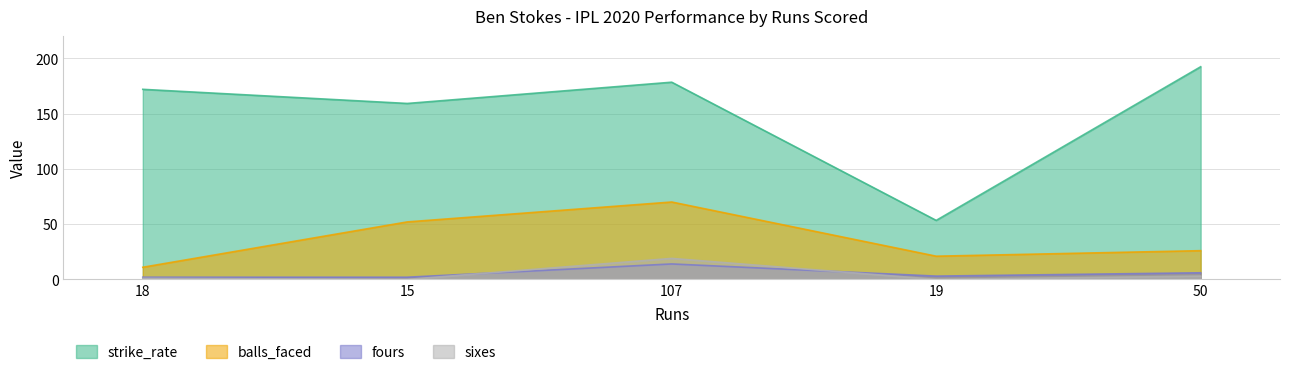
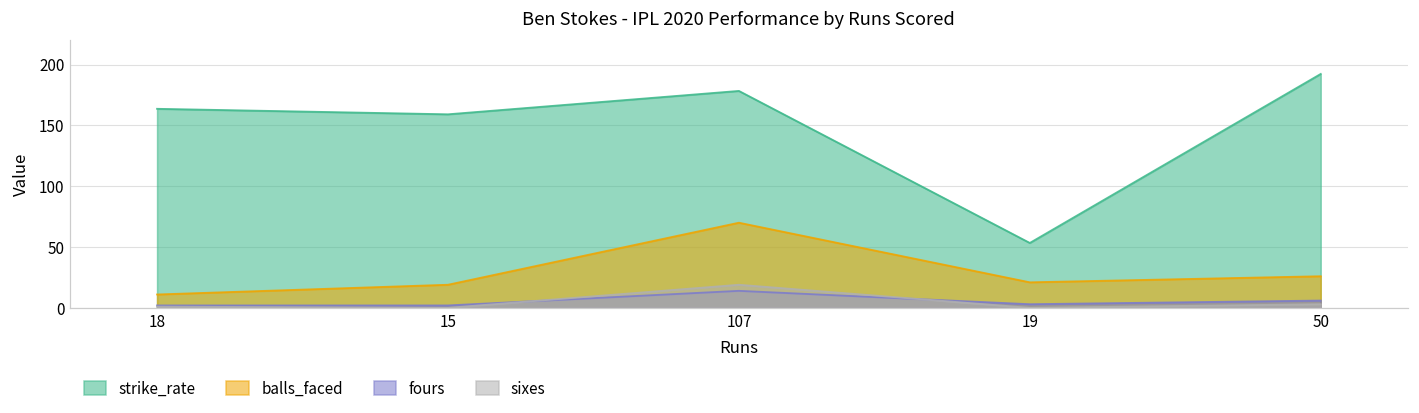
strike_rate, 18: 172 -> 164
balls_faced, 15: 52 -> 19
